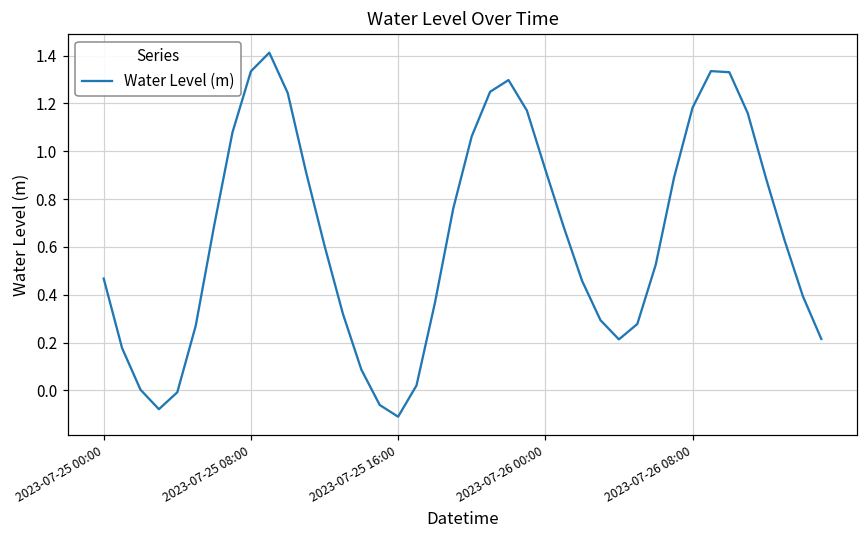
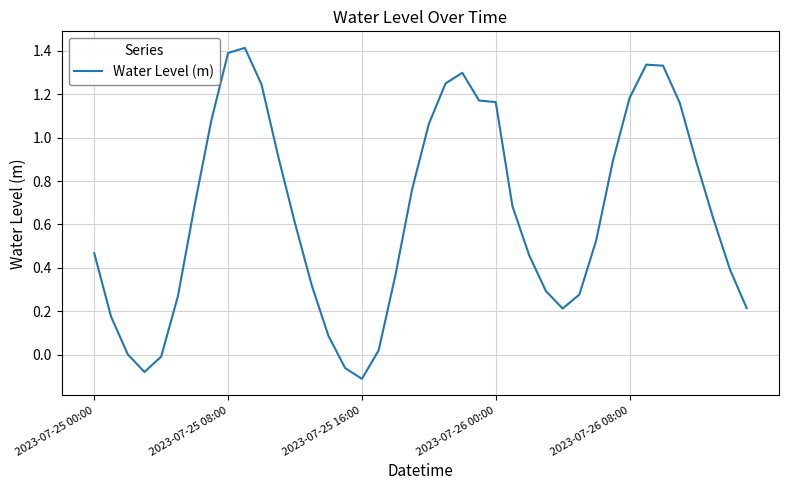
2023-07-25 08:00: 1.33 -> 1.39
2023-07-26 00:00: 0.92 -> 1.16
